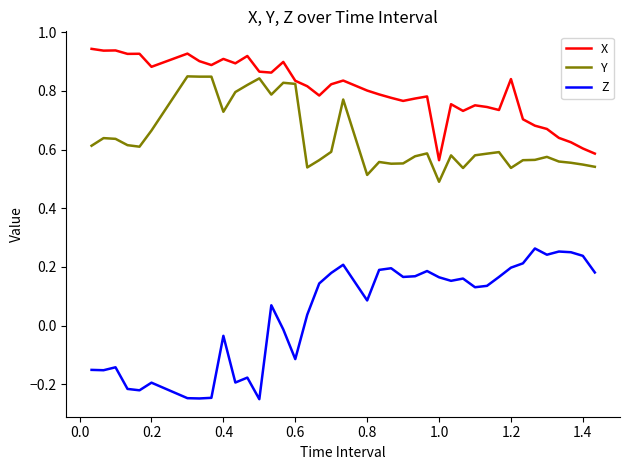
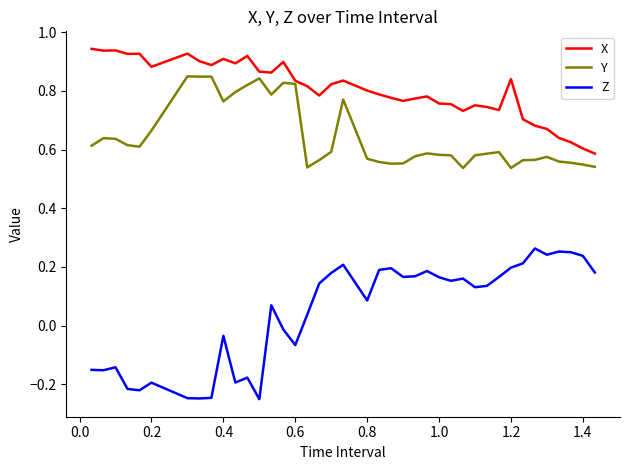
Y, 0.4: 0.73 -> 0.76
Z, 0.6: -0.11 -> -0.07
Y, 0.8: 0.51 -> 0.57
X, 1.0: 0.56 -> 0.76
Y, 1.0: 0.49 -> 0.58
